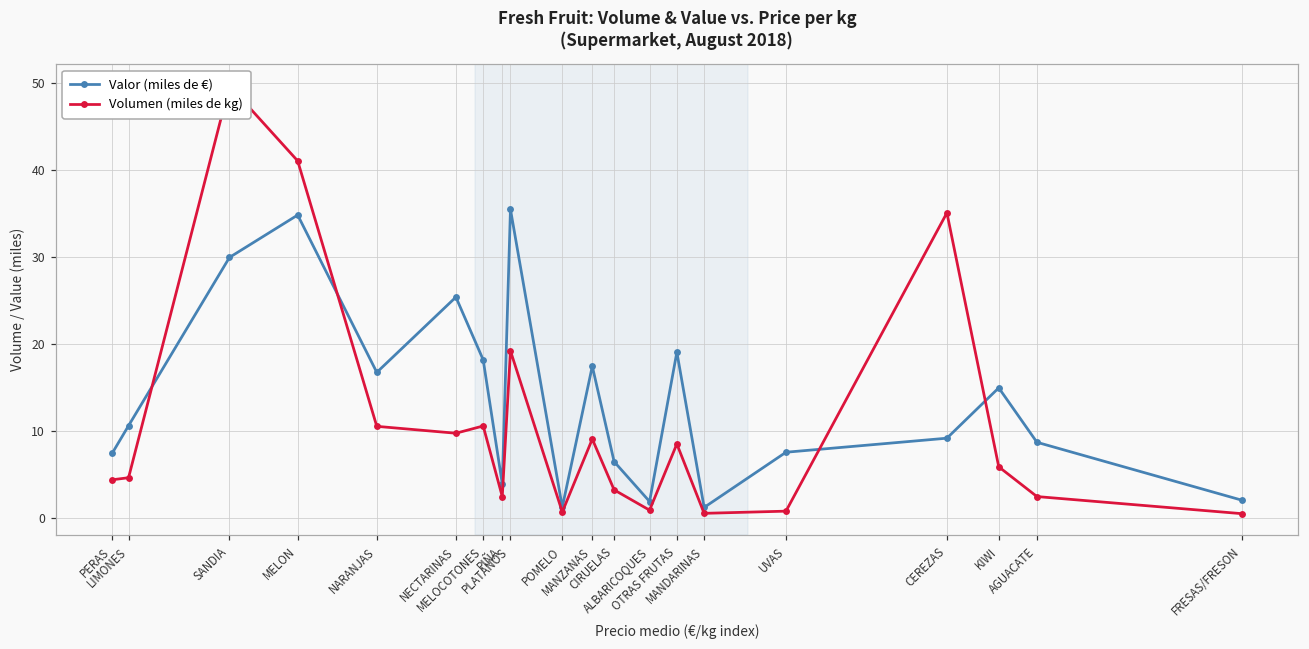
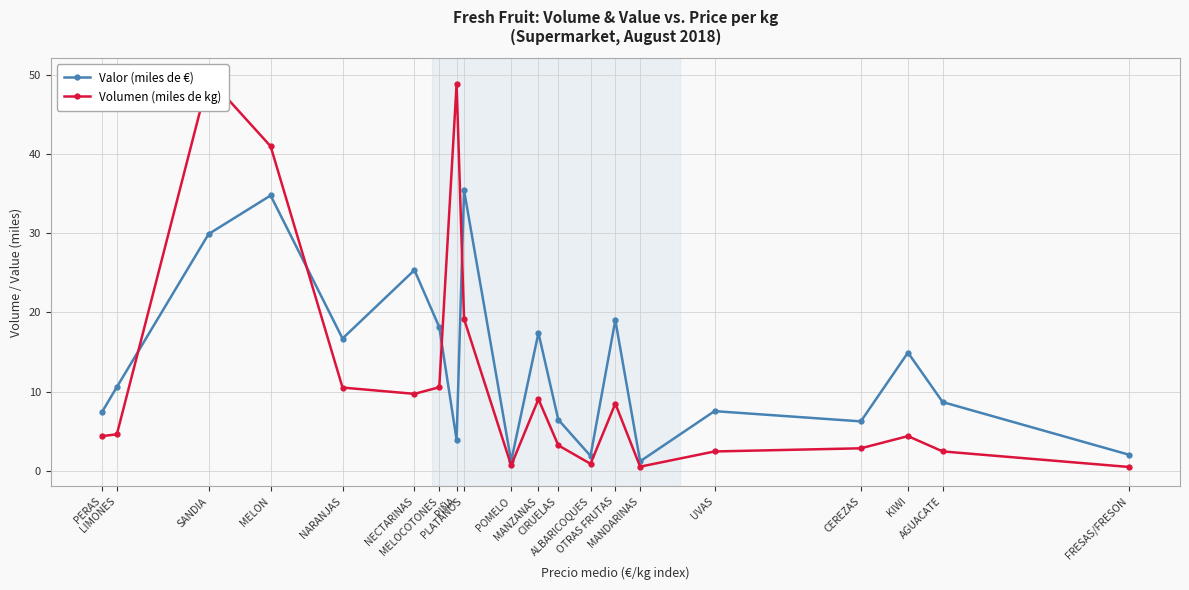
Volumen (miles de kg), PIÑA: 2 -> 49
Volumen (miles de kg), UVAS: 1 -> 2
Valor (miles de €), CEREZAS: 9 -> 6
Volumen (miles de kg), CEREZAS: 35 -> 3
Volumen (miles de kg), KIWI: 6 -> 4
